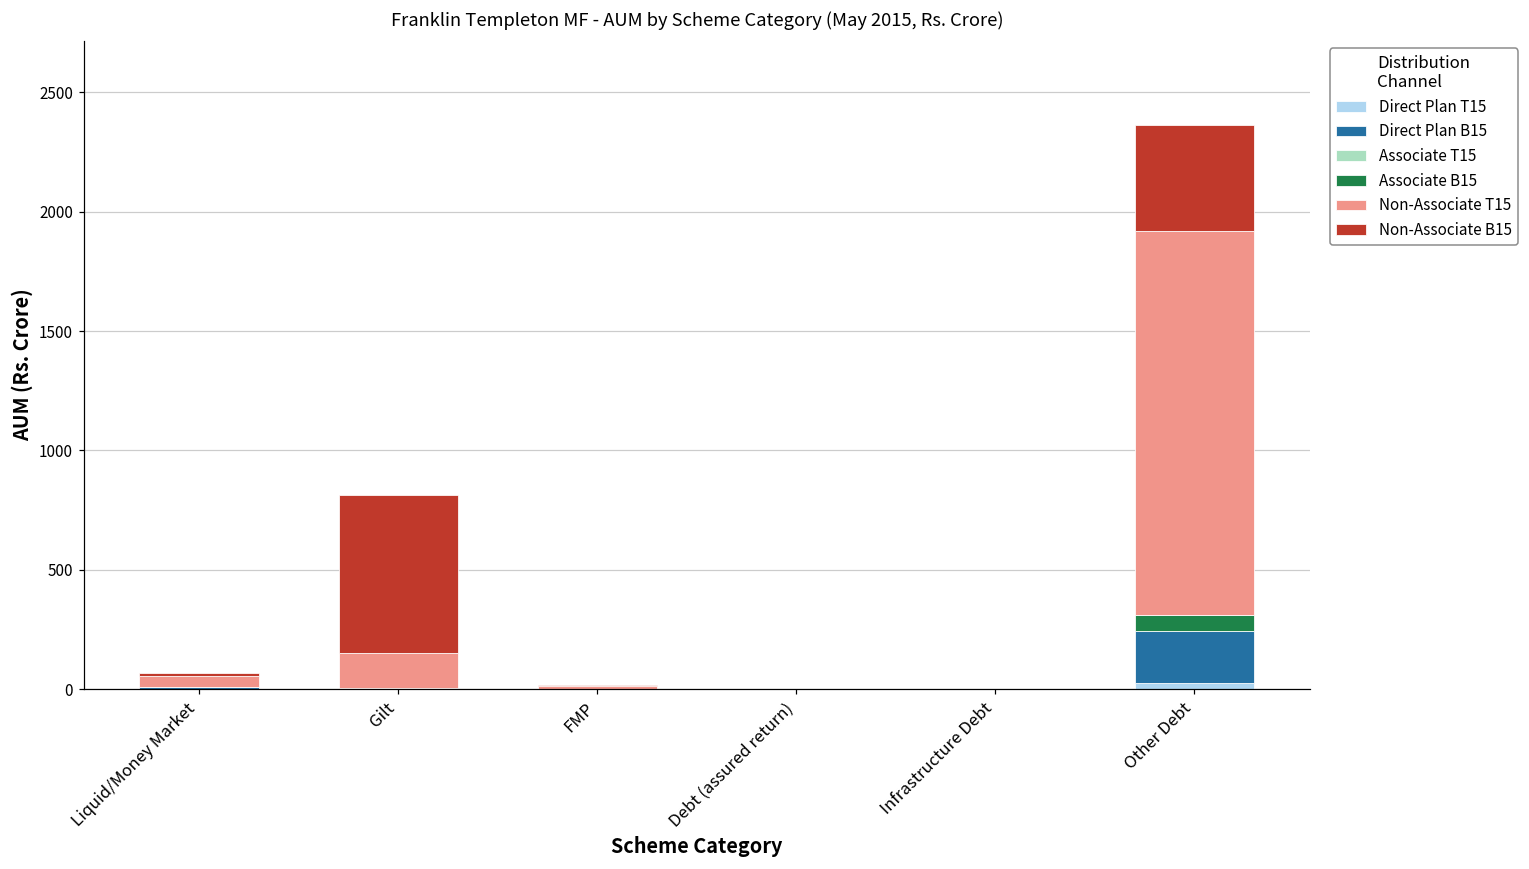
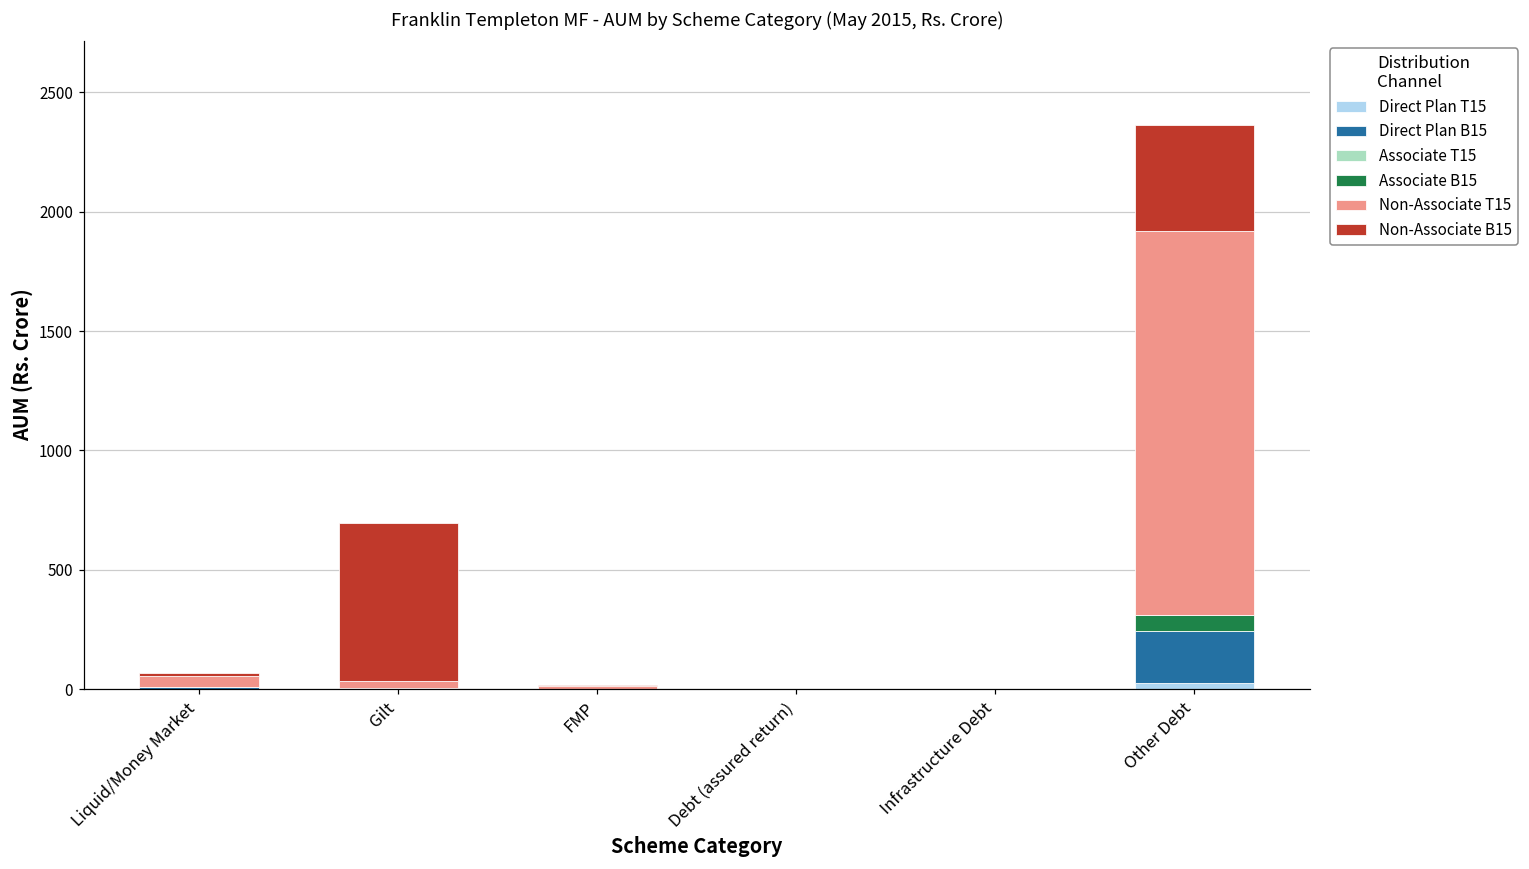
Non-Associate T15, Gilt: 140 -> 30
